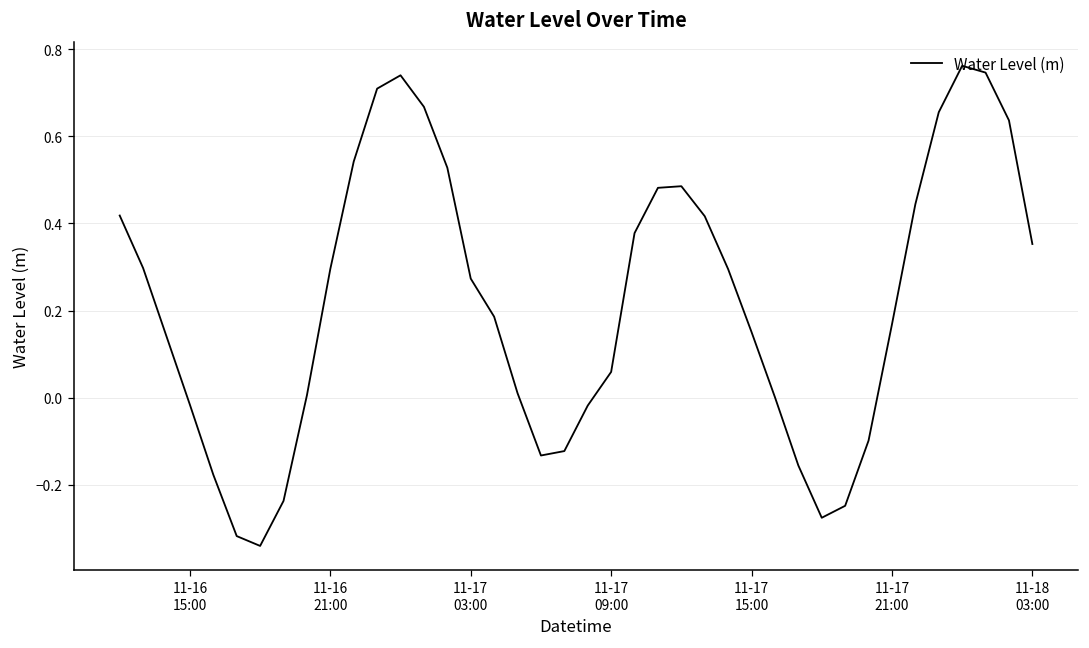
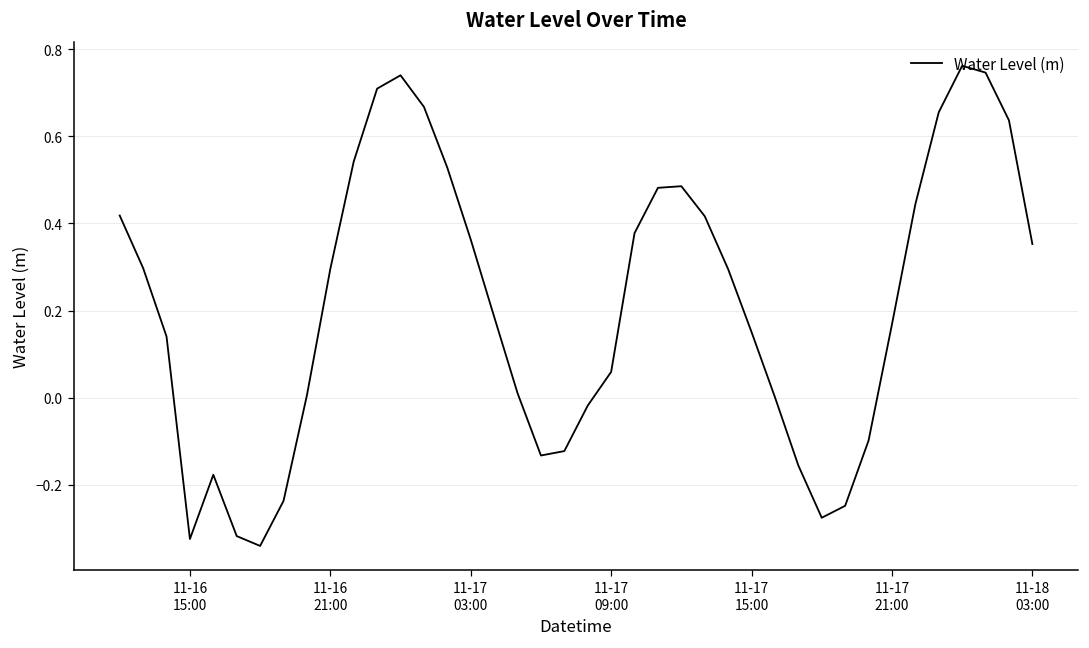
11-16 15:00: -0.02 -> -0.32
11-17 03:00: 0.27 -> 0.36
